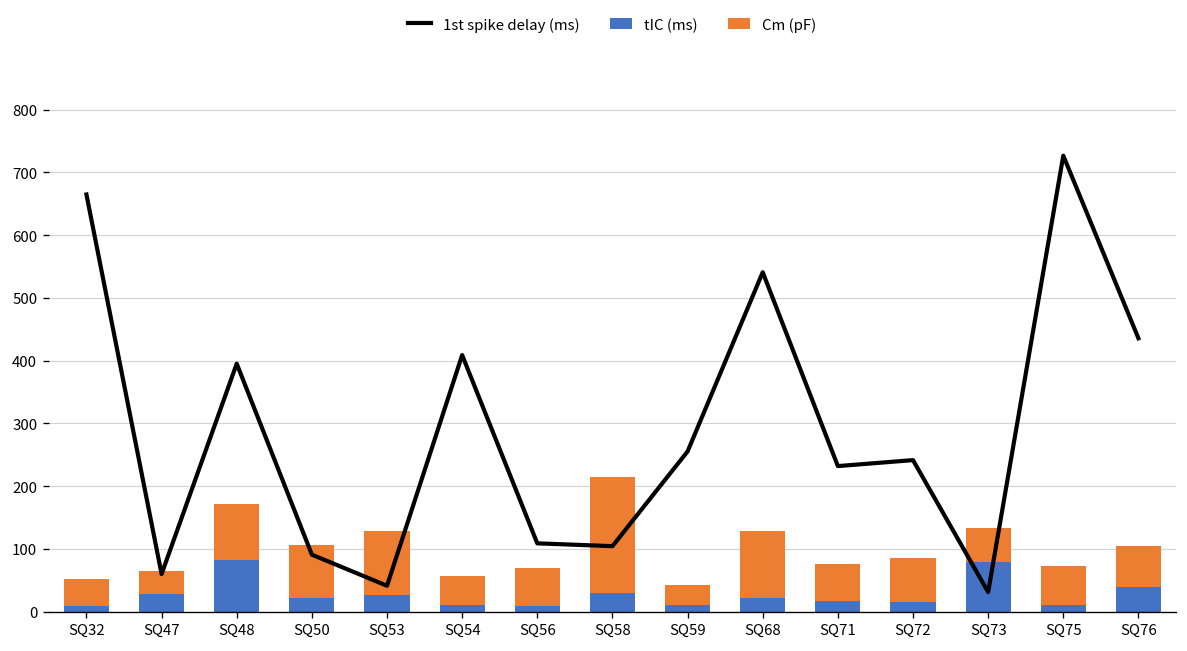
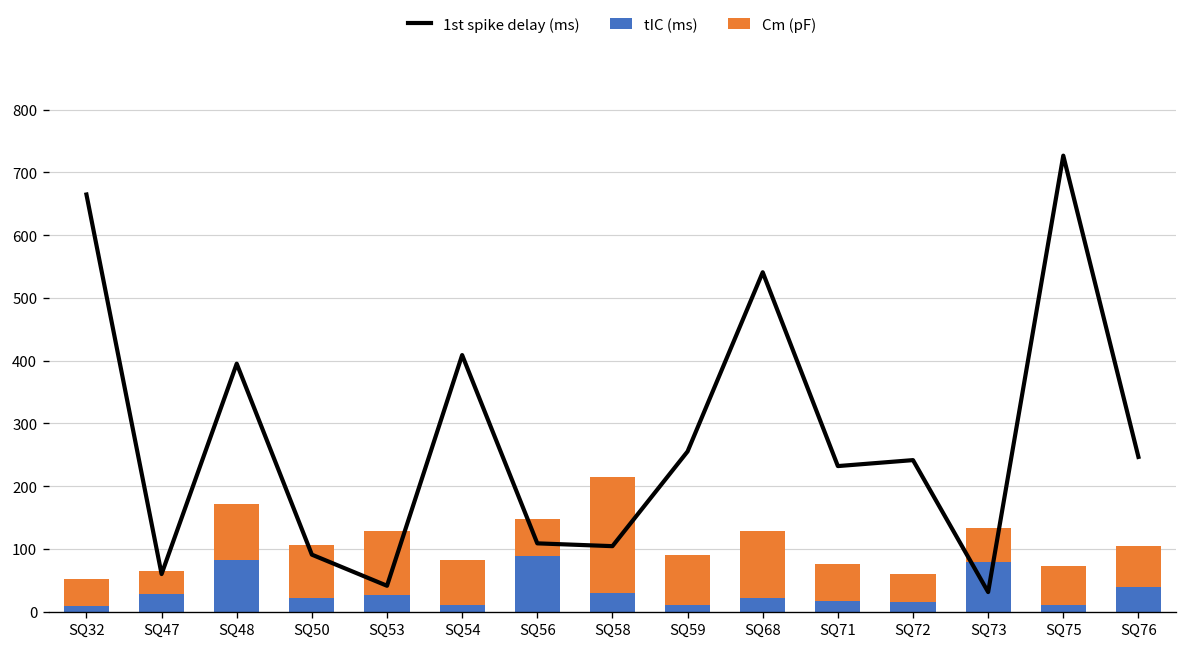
Cm (pF), SQ54: 50 -> 70
tIC (ms), SQ56: 10 -> 90
Cm (pF), SQ59: 30 -> 80
Cm (pF), SQ72: 70 -> 50
1st spike delay (ms), SQ76: 440 -> 250
